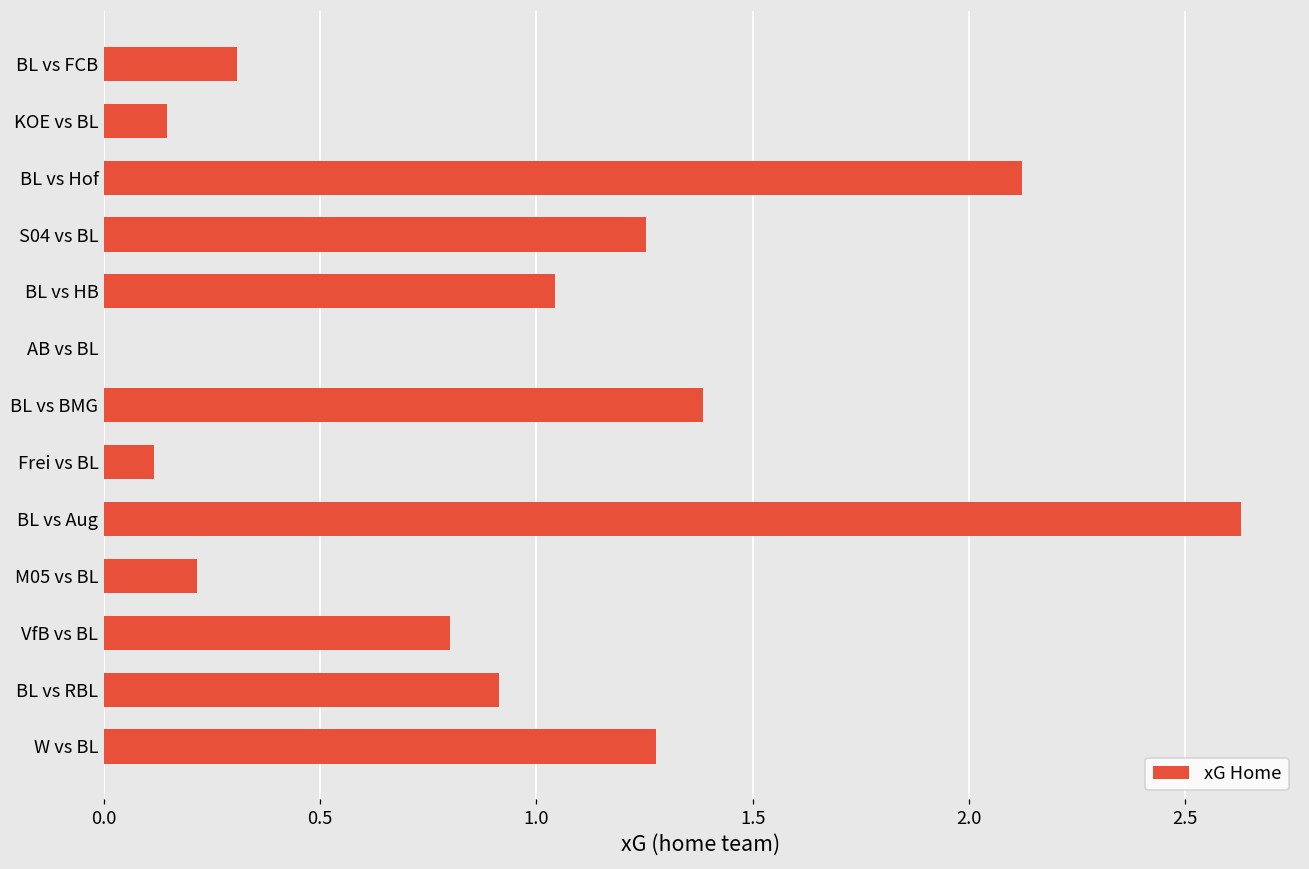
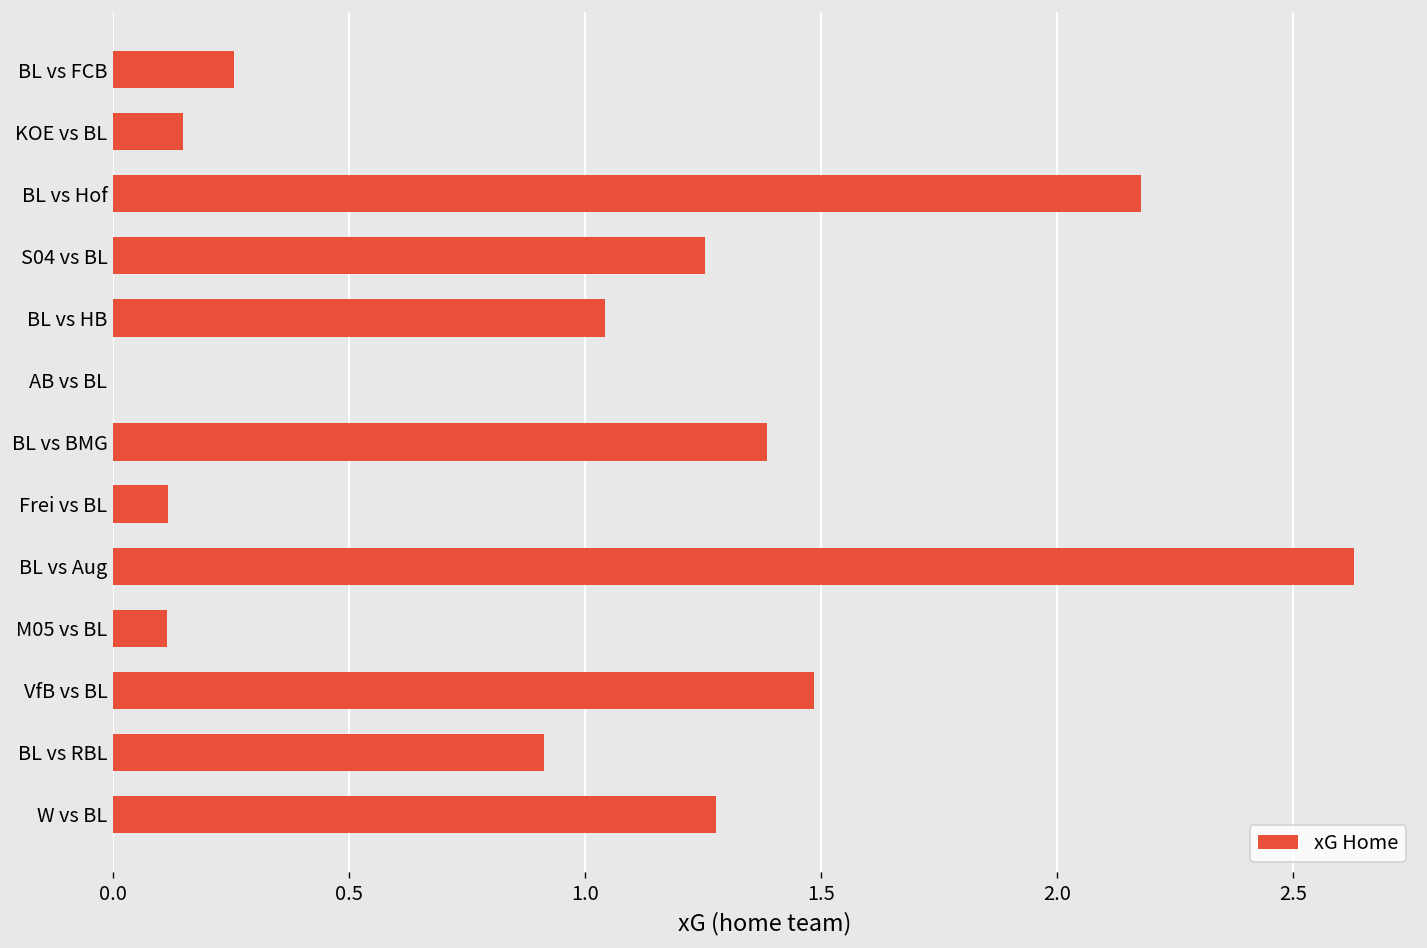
BL vs FCB: 0.31 -> 0.26
BL vs Hof: 2.12 -> 2.18
M05 vs BL: 0.21 -> 0.11
VfB vs BL: 0.80 -> 1.48
